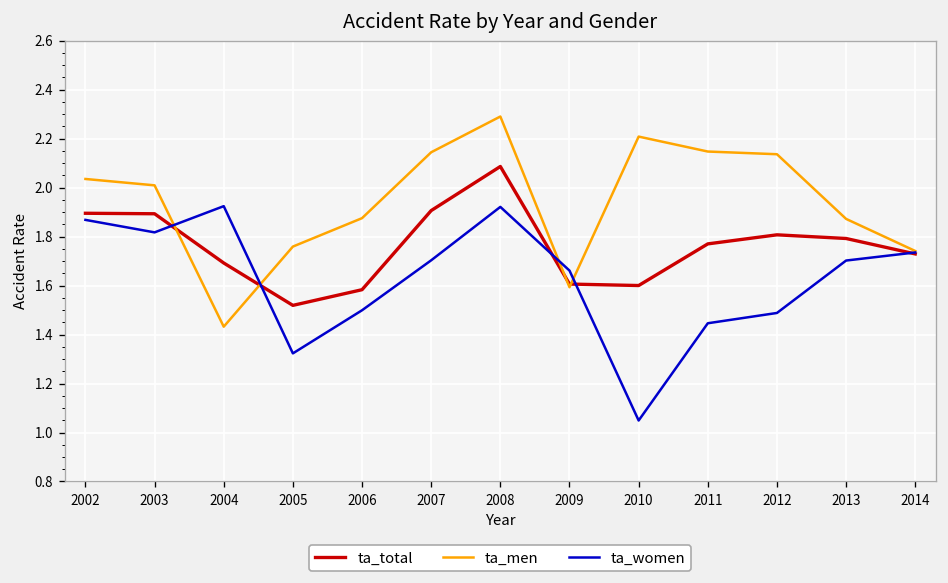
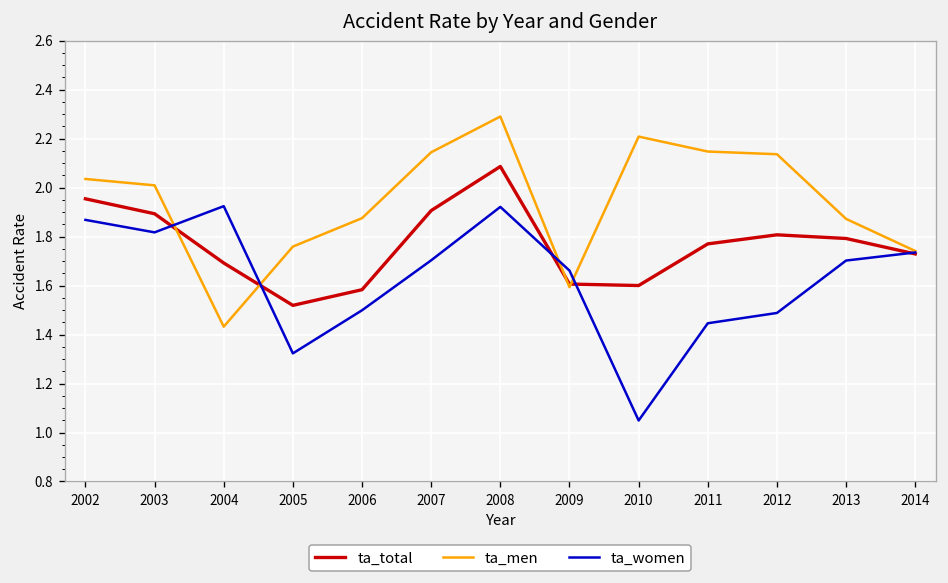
ta_total, 2002: 1.90 -> 1.95
